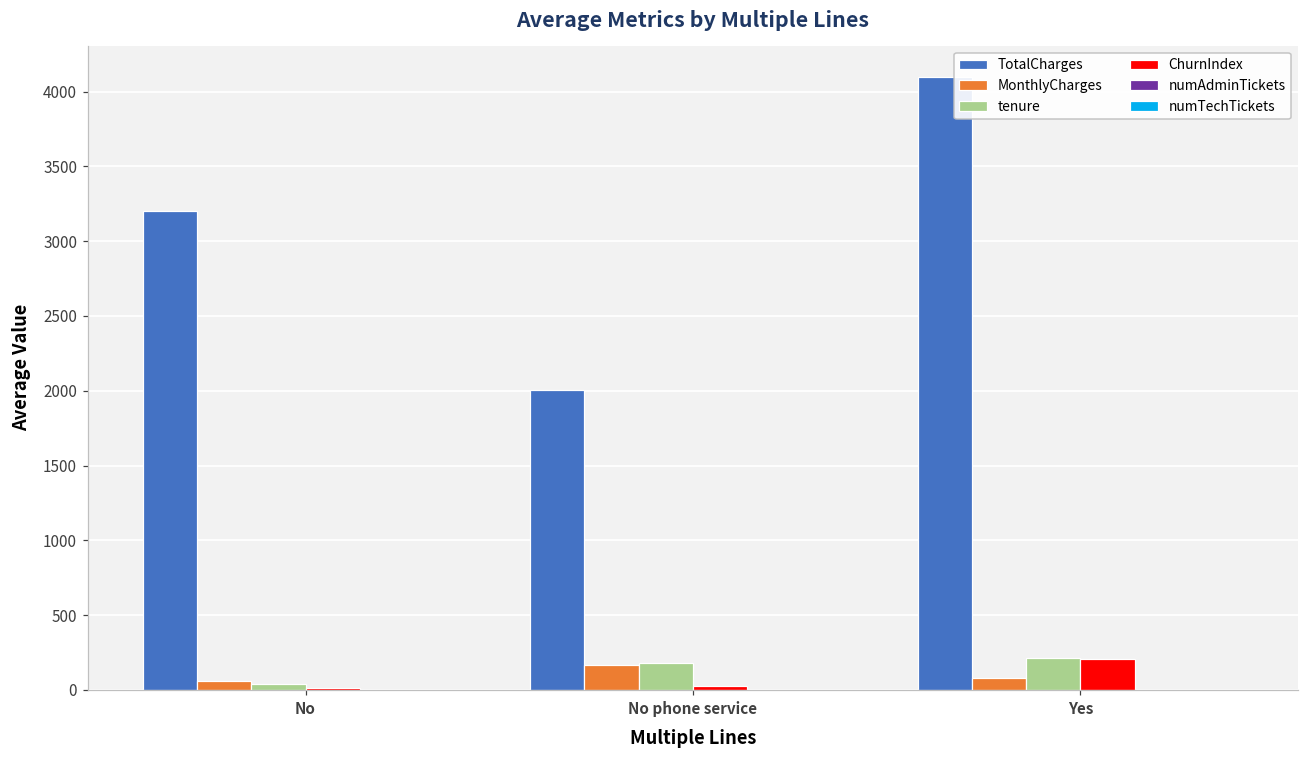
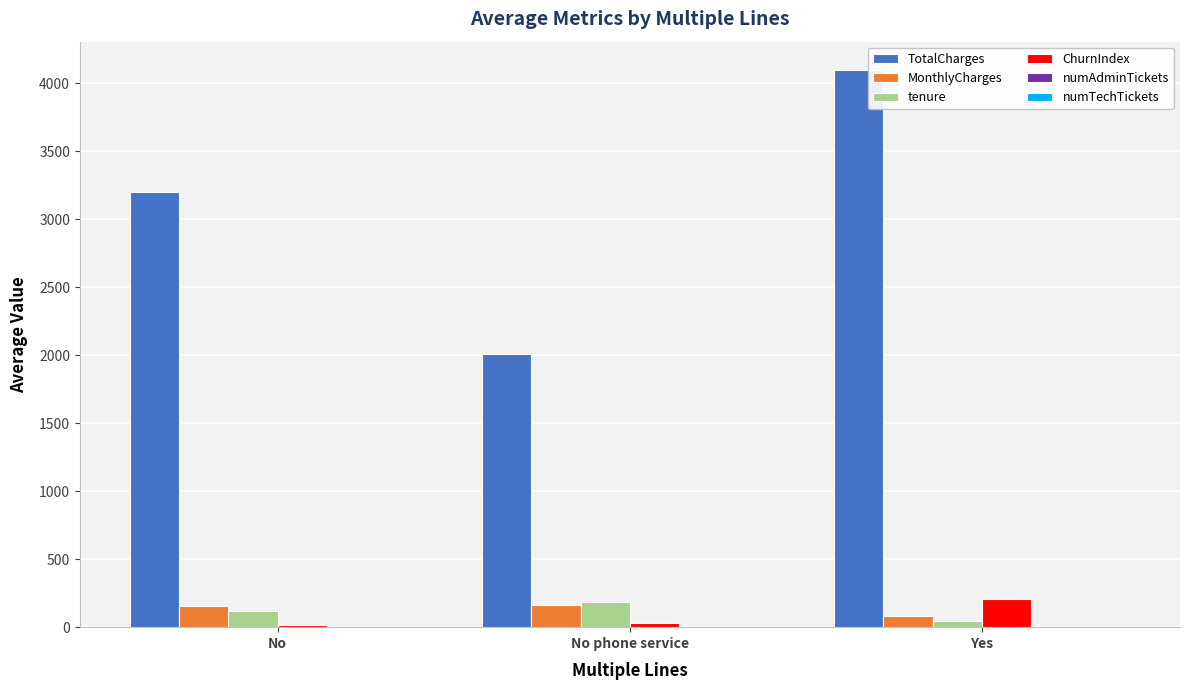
MonthlyCharges, No: 60 -> 160
tenure, No: 40 -> 120
tenure, Yes: 210 -> 50
